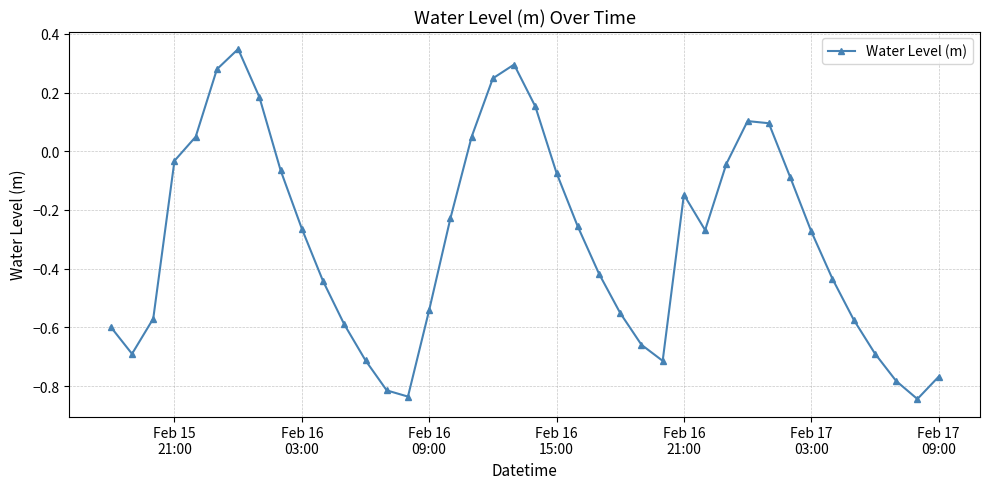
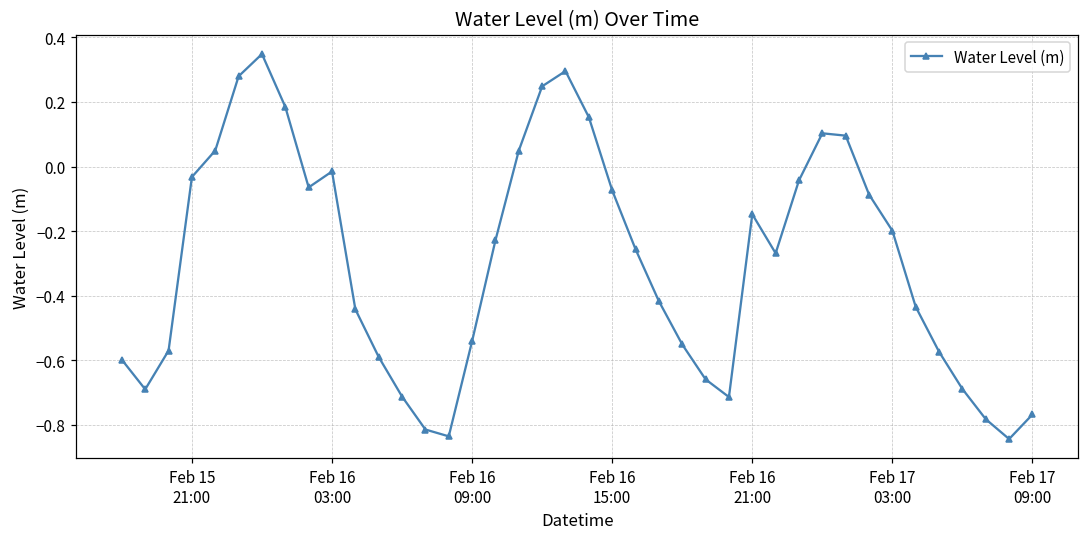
Feb 16 03:00: -0.26 -> -0.02
Feb 17 03:00: -0.27 -> -0.20
